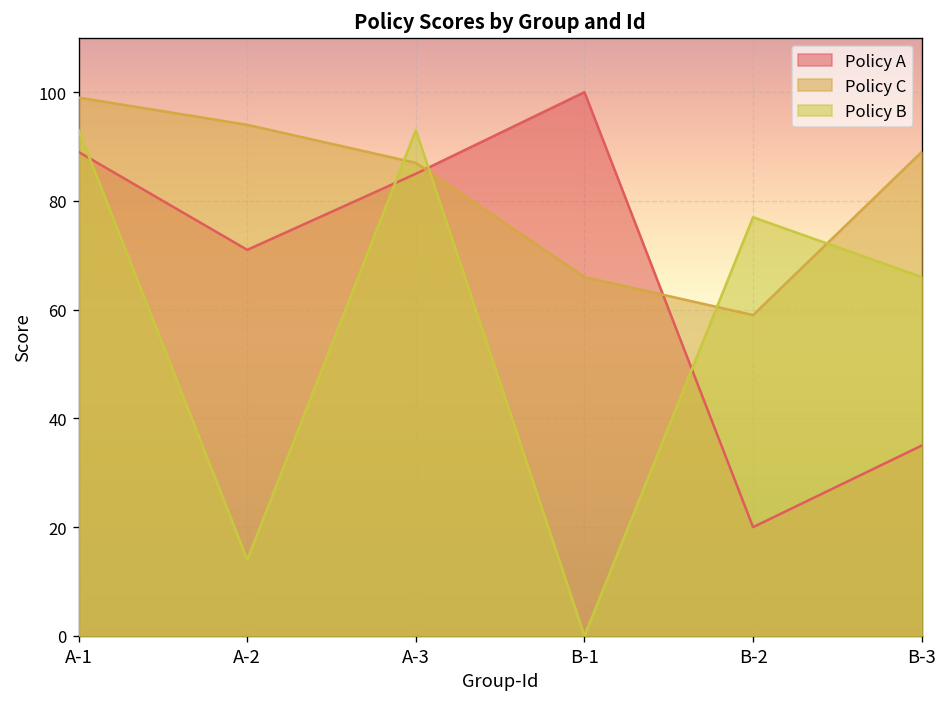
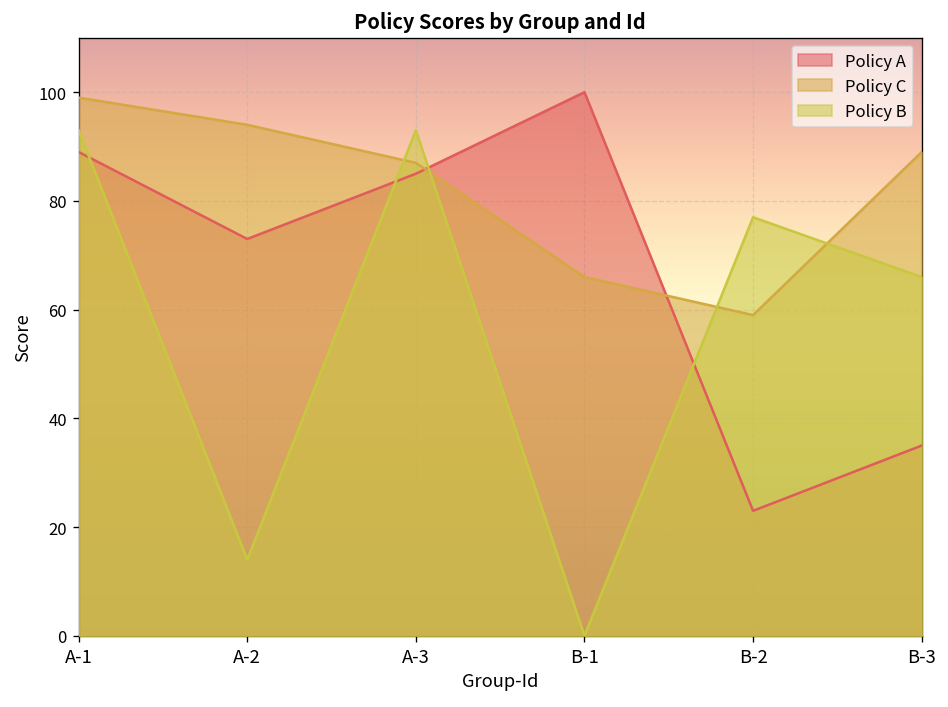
Policy A, A-2: 71 -> 73
Policy A, B-2: 20 -> 23
